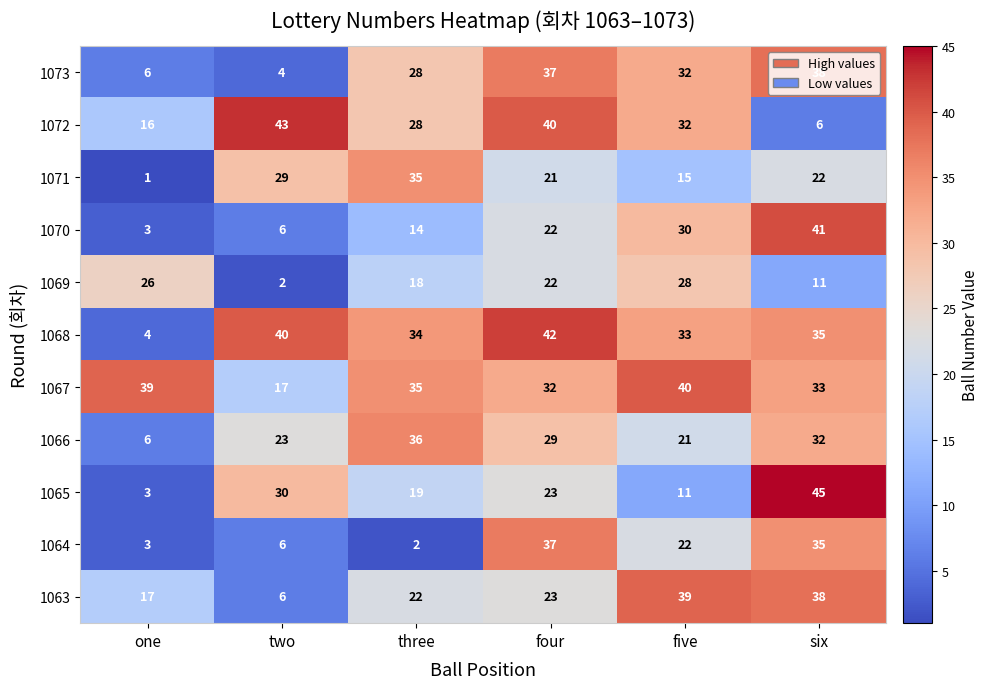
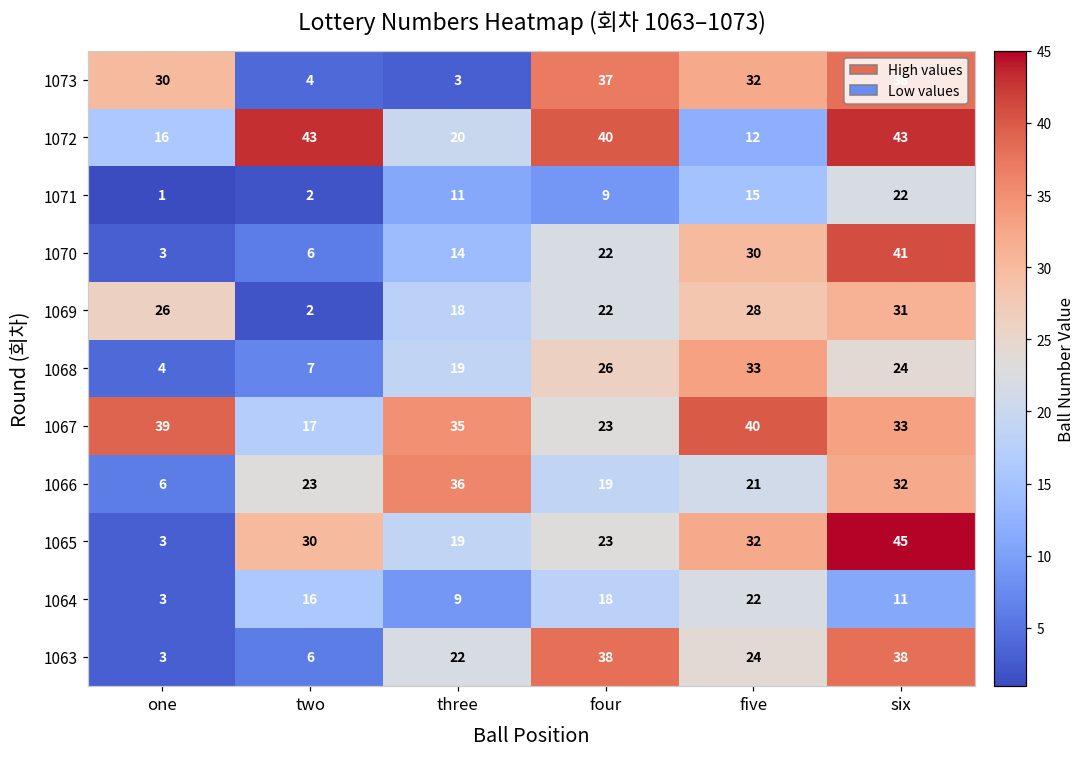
1073, one: 6 -> 30
1073, three: 28 -> 3
1072, three: 28 -> 20
1072, five: 32 -> 12
1072, six: 6 -> 43
1071, two: 29 -> 2
1071, three: 35 -> 11
1071, four: 21 -> 9
1069, six: 11 -> 31
1068, two: 40 -> 7
1068, three: 34 -> 19
1068, four: 42 -> 26
1068, six: 35 -> 24
1067, four: 32 -> 23
1066, four: 29 -> 19
1065, five: 11 -> 32
1064, two: 6 -> 16
1064, three: 2 -> 9
1064, four: 37 -> 18
1064, six: 35 -> 11
1063, one: 17 -> 3
1063, four: 23 -> 38
1063, five: 39 -> 24
